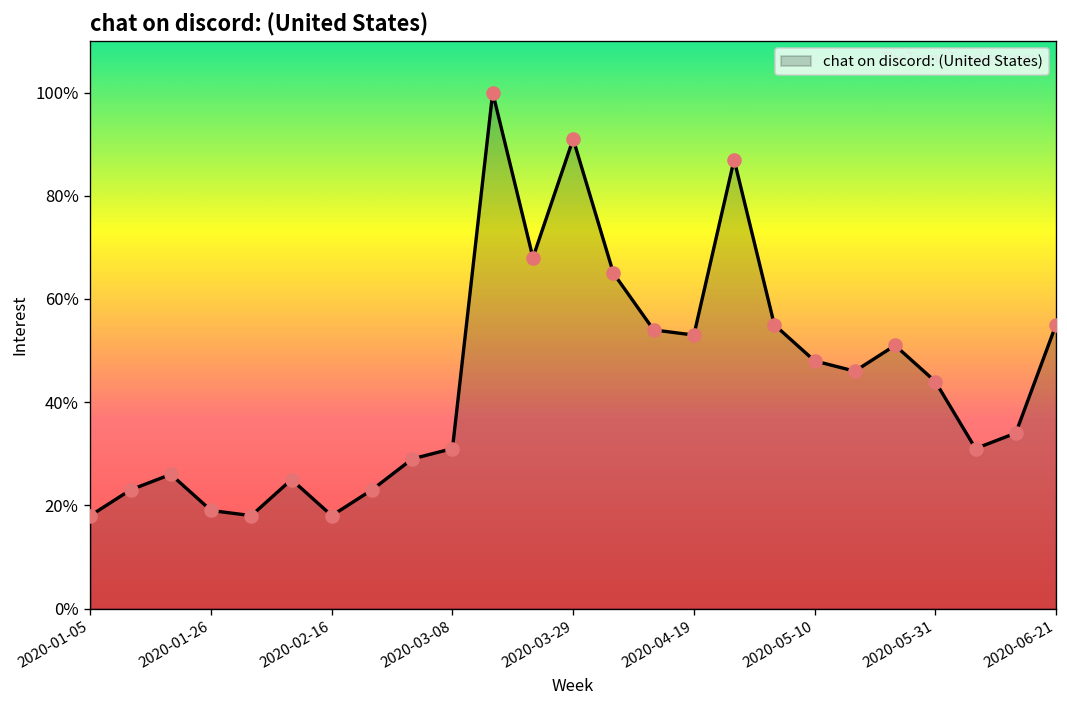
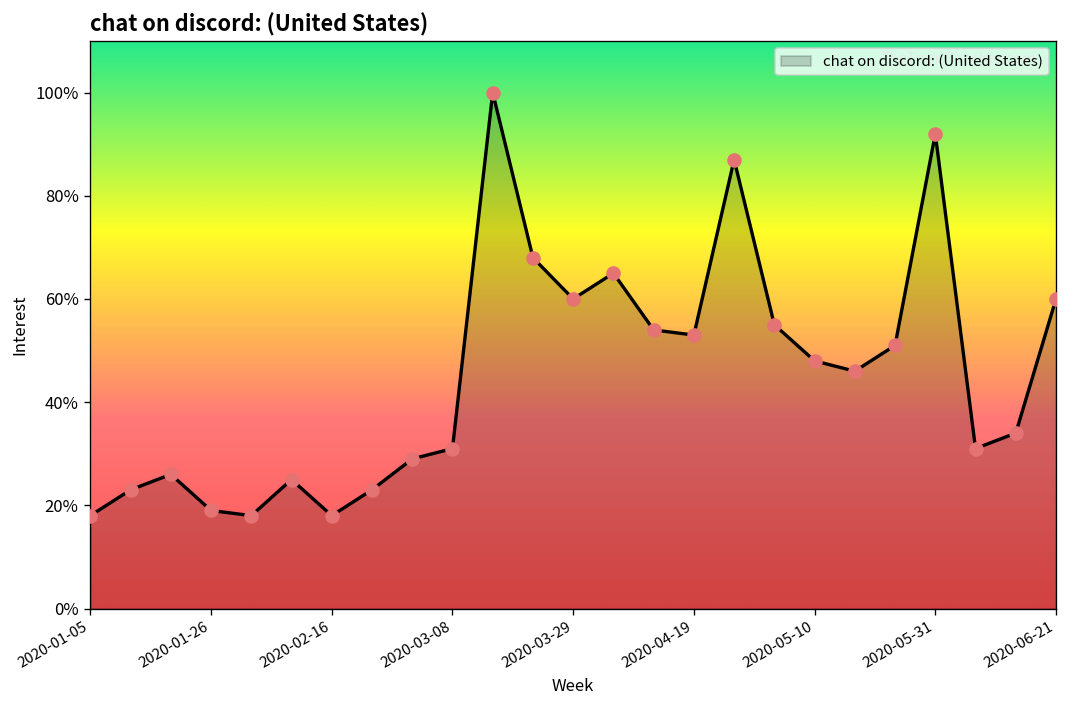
2020-03-29: 91% -> 60%
2020-05-31: 44% -> 92%
2020-06-21: 55% -> 60%
